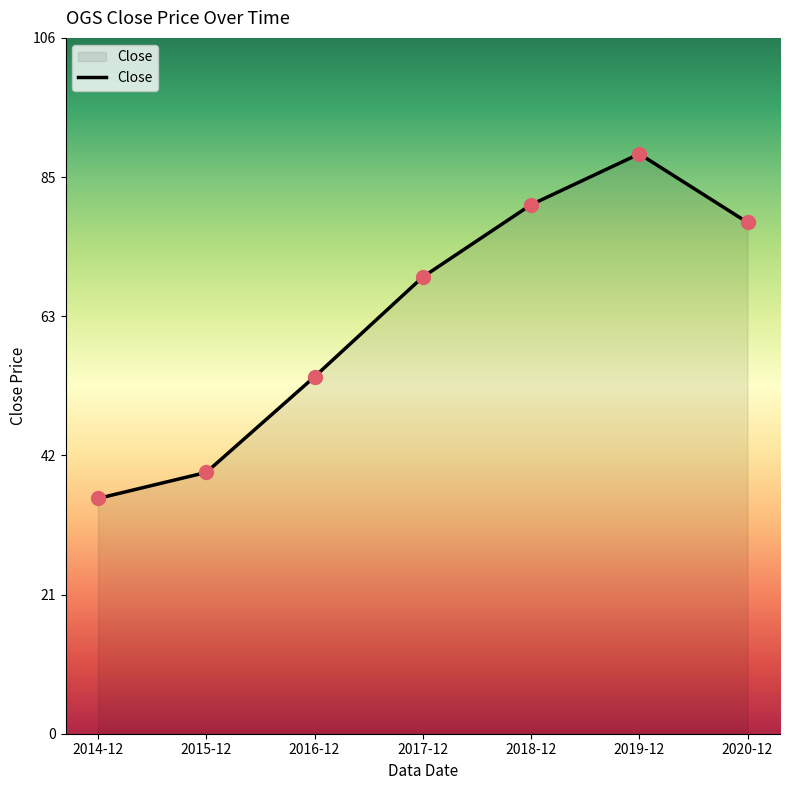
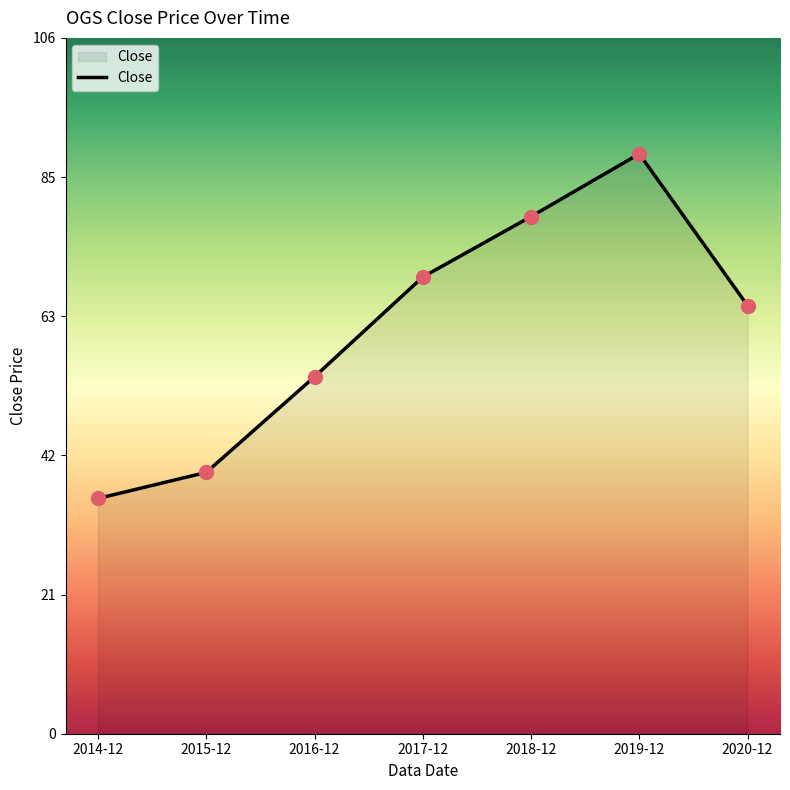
2018-12: 80 -> 79
2020-12: 78 -> 65
